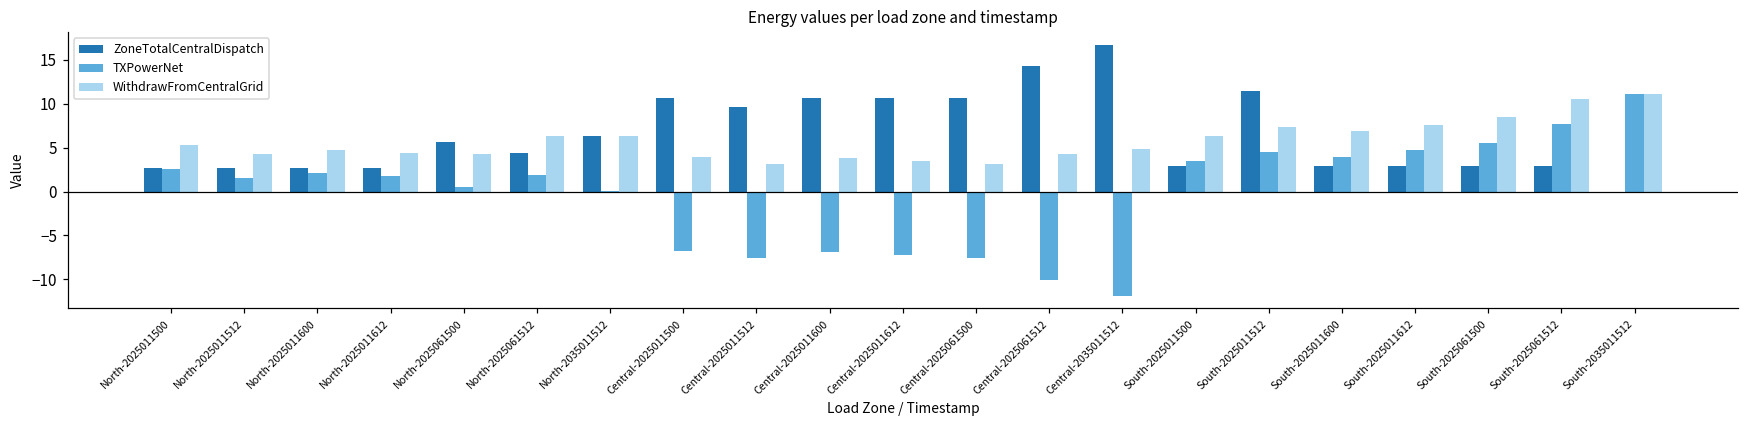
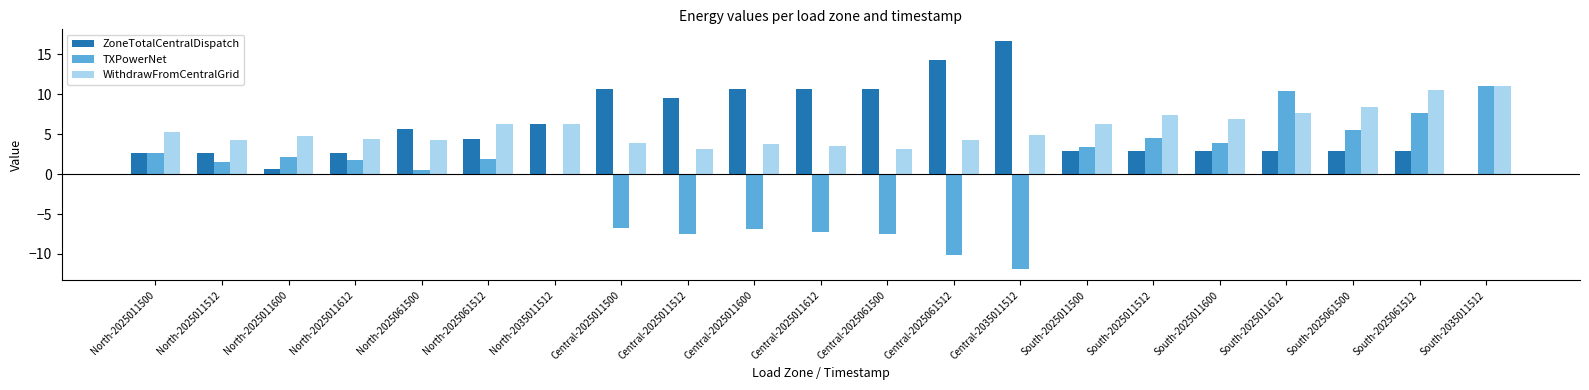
ZoneTotalCentralDispatch, North-2025011600: 3 -> 1
ZoneTotalCentralDispatch, South-2025011512: 11 -> 3
TXPowerNet, South-2025011612: 5 -> 10
